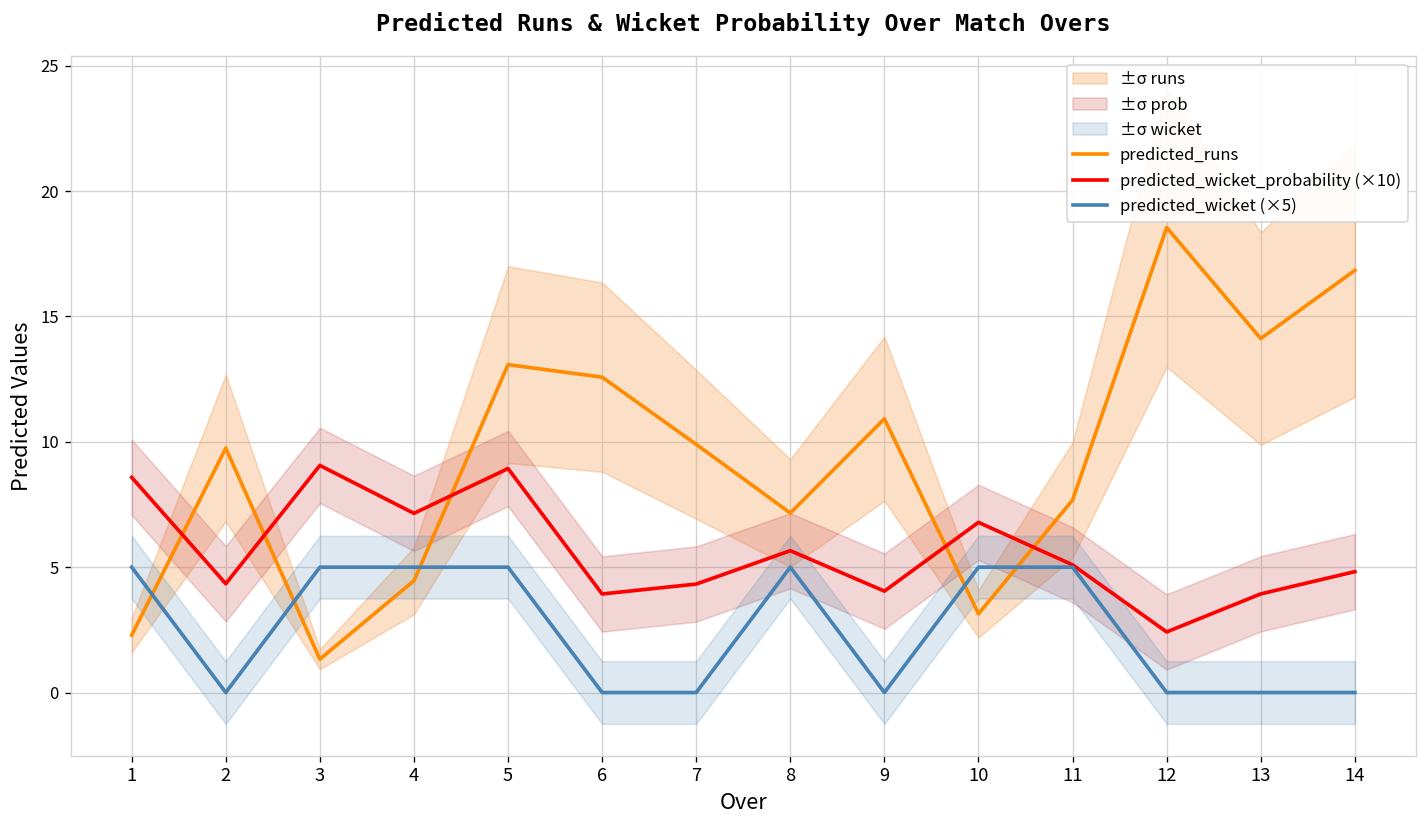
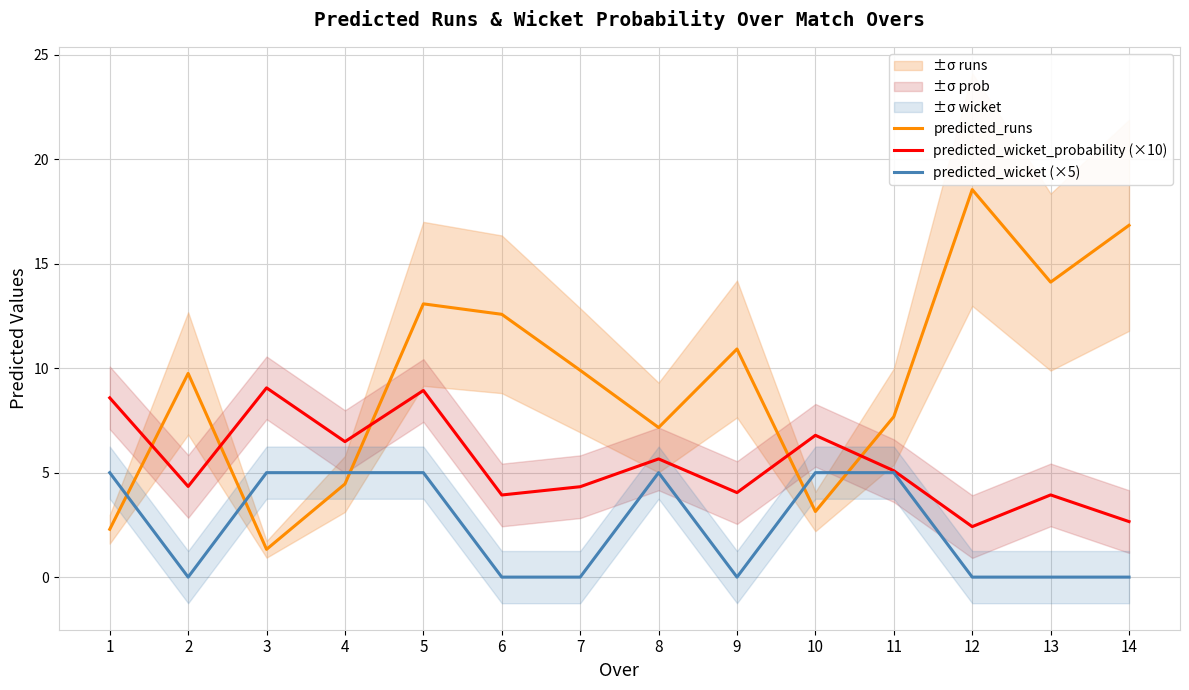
predicted_wicket_probability (×10), 4: 7.1 -> 6.5
predicted_wicket_probability (×10), 14: 4.8 -> 2.7
